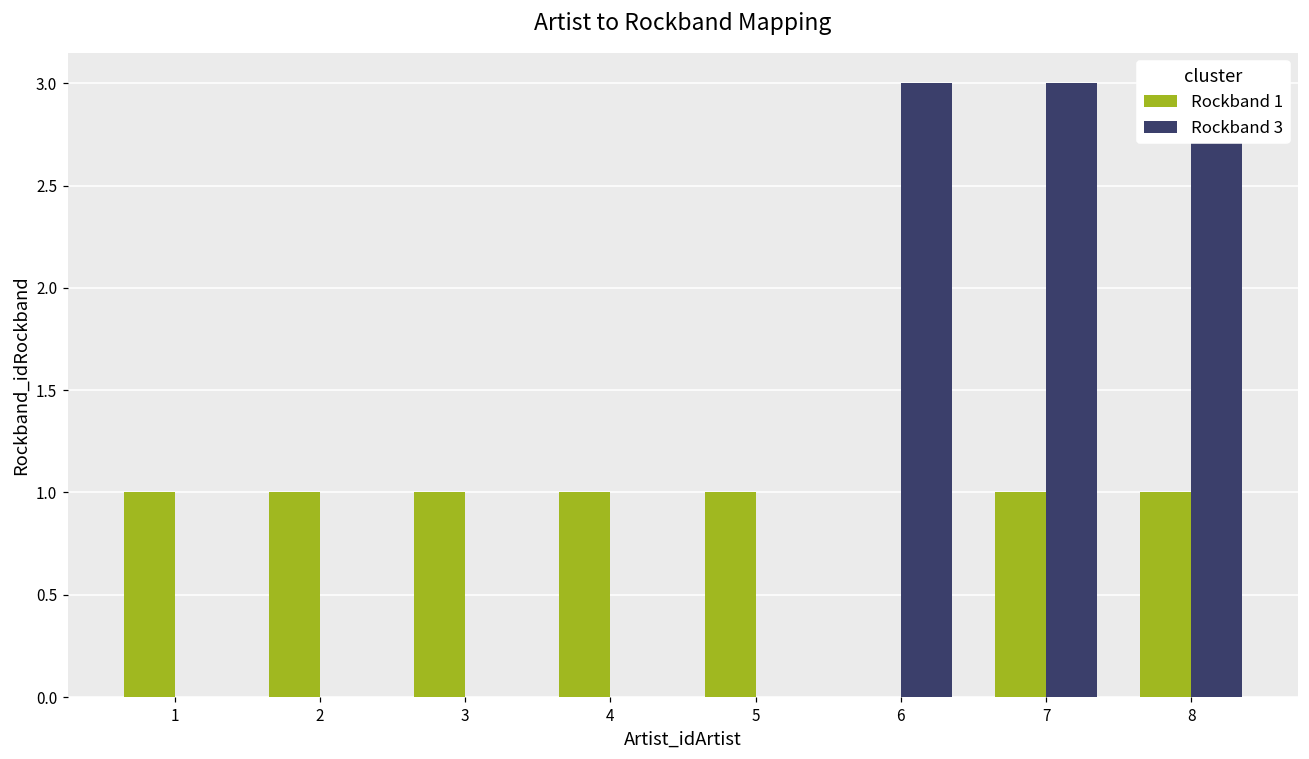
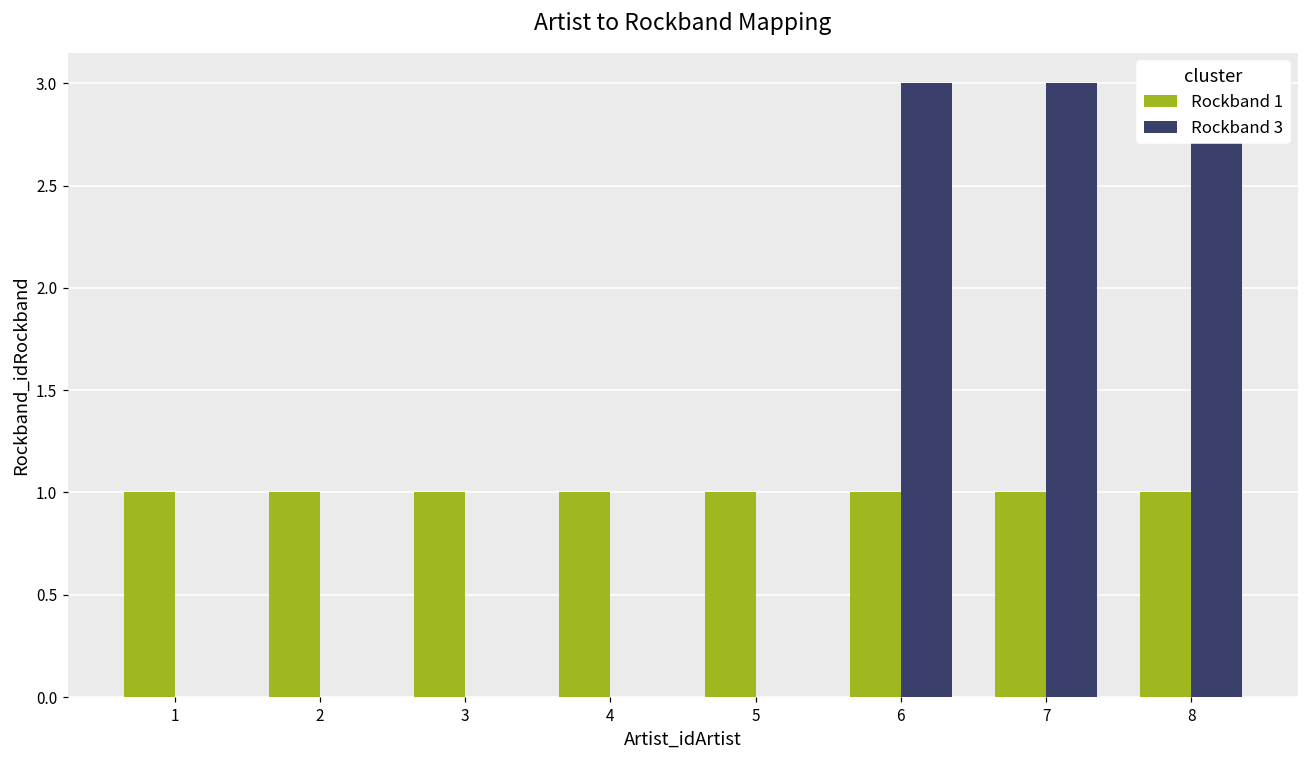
Rockband 1, 6: 0 -> 1
